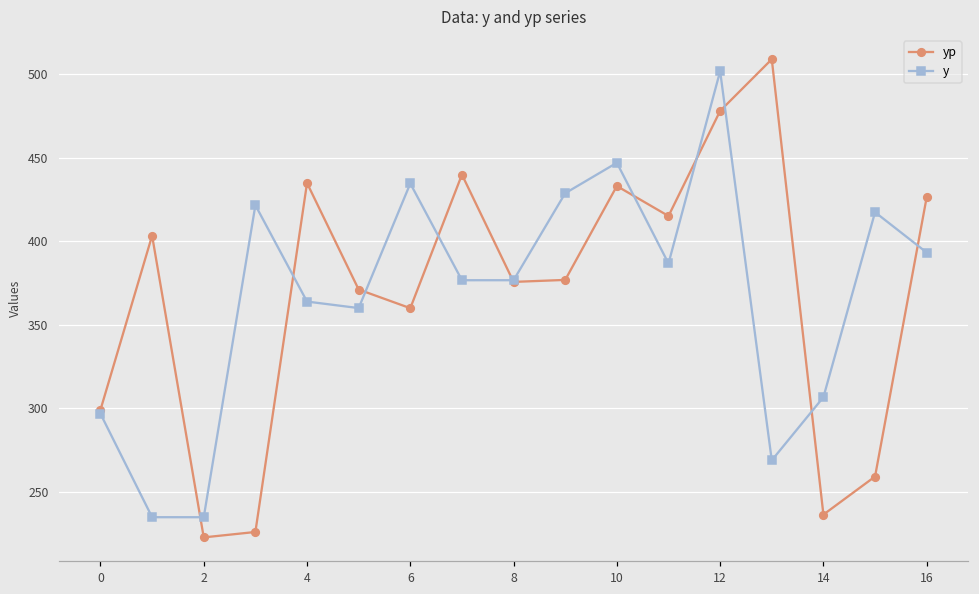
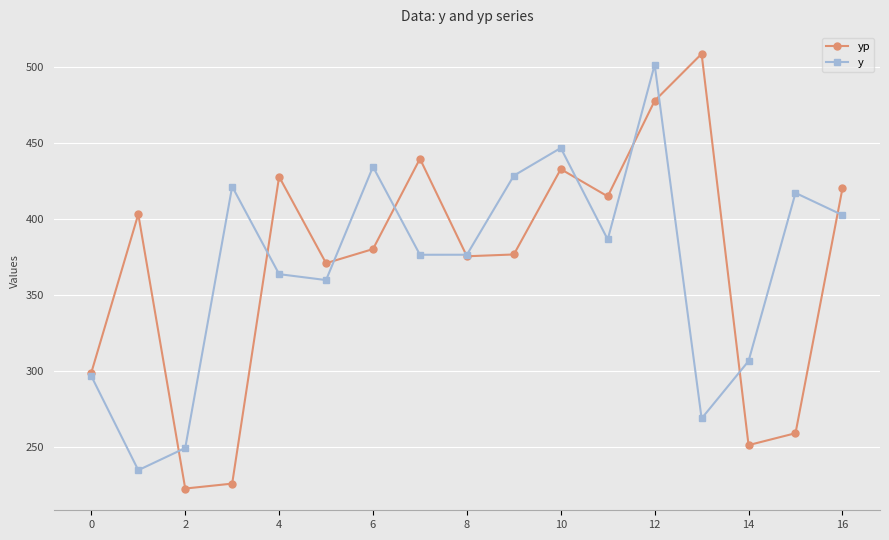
y, 2: 235 -> 249
yp, 4: 435 -> 428
yp, 6: 360 -> 380
yp, 14: 236 -> 251
yp, 16: 426 -> 420
y, 16: 393 -> 403
